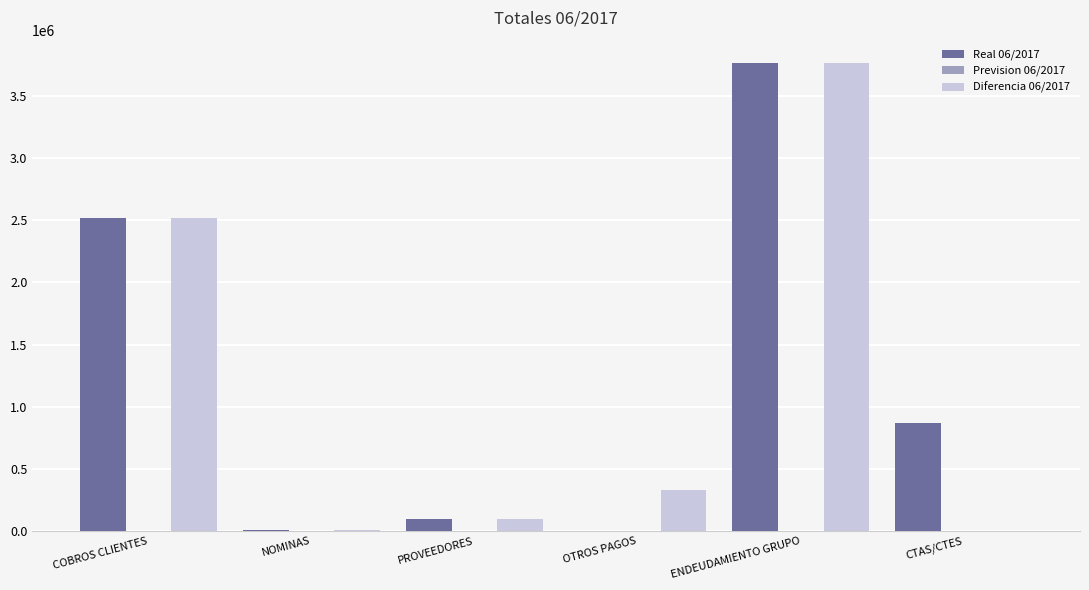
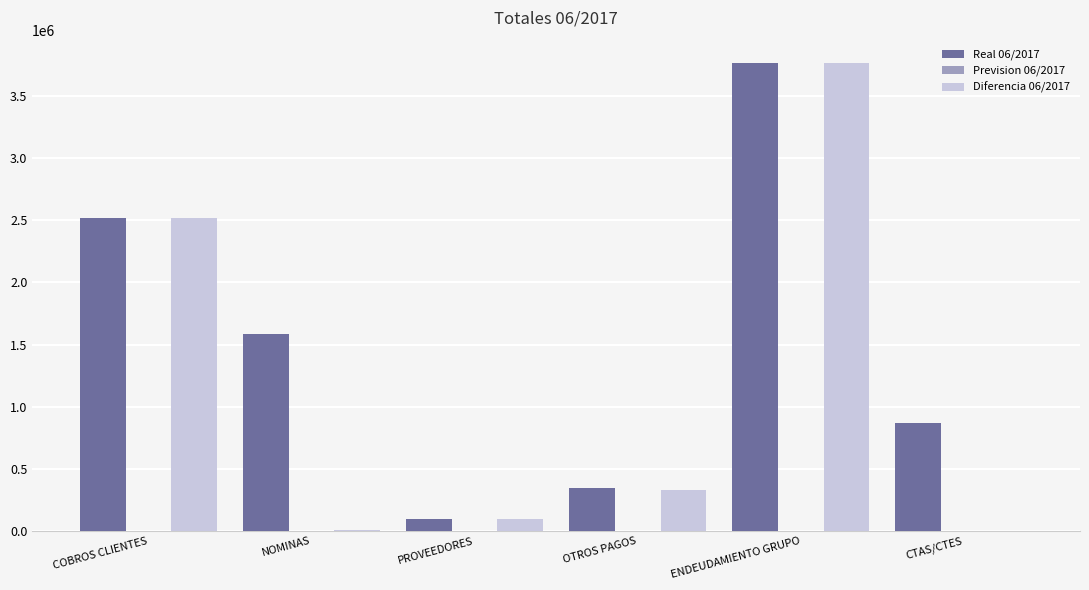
Real 06/2017, NOMINAS: 10000 -> 1590000
Real 06/2017, OTROS PAGOS: 0 -> 350000
